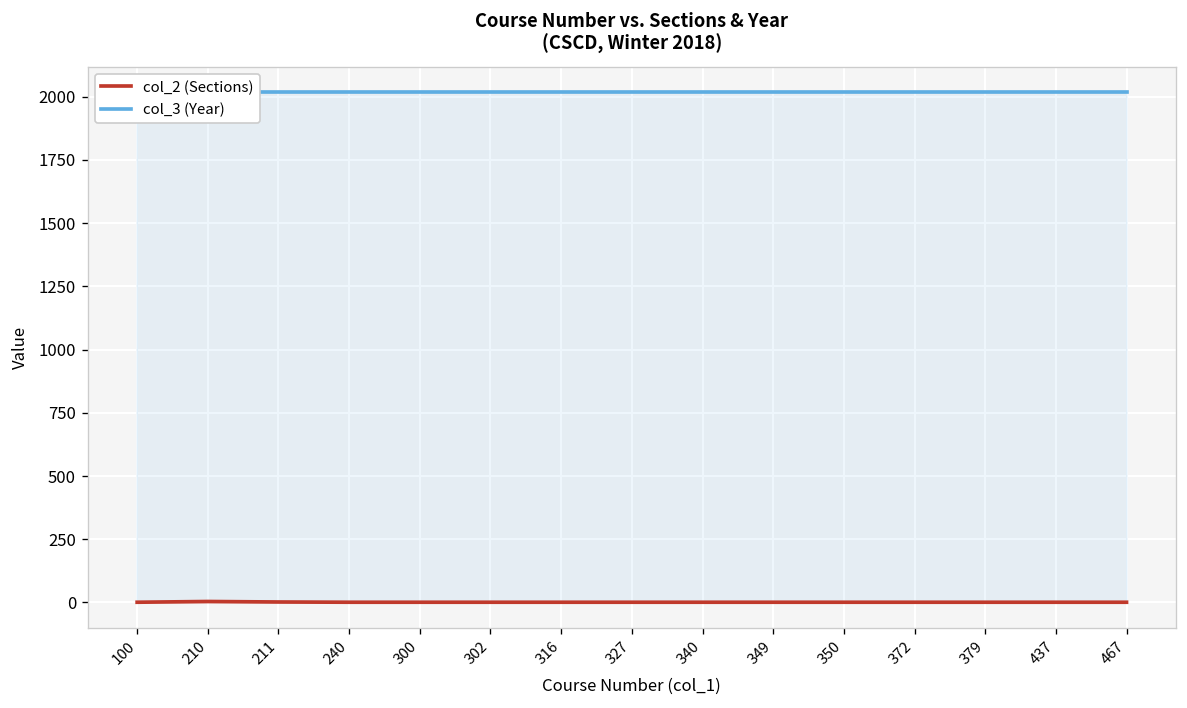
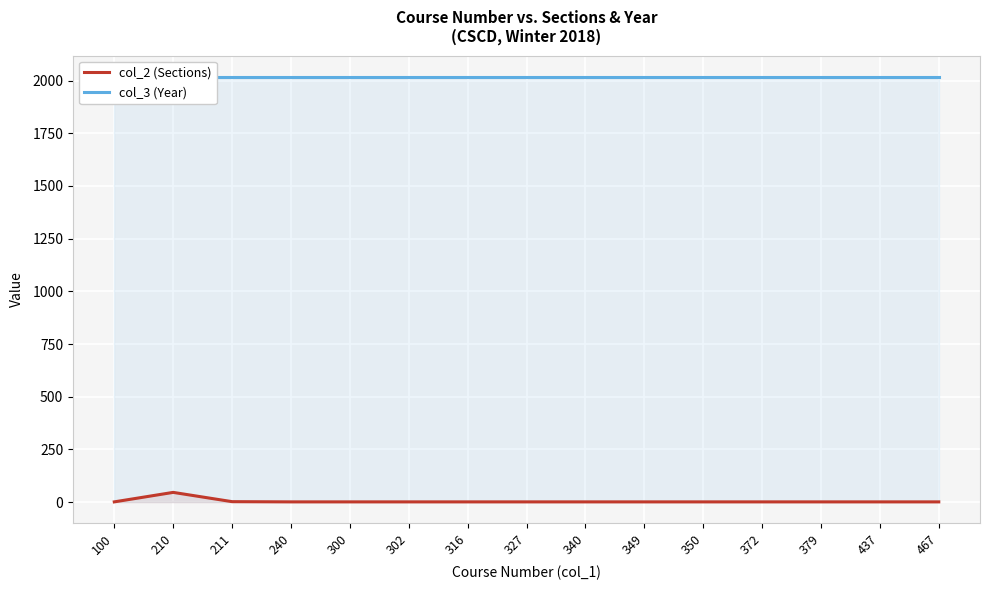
col_2 (Sections), 210: 0 -> 50
